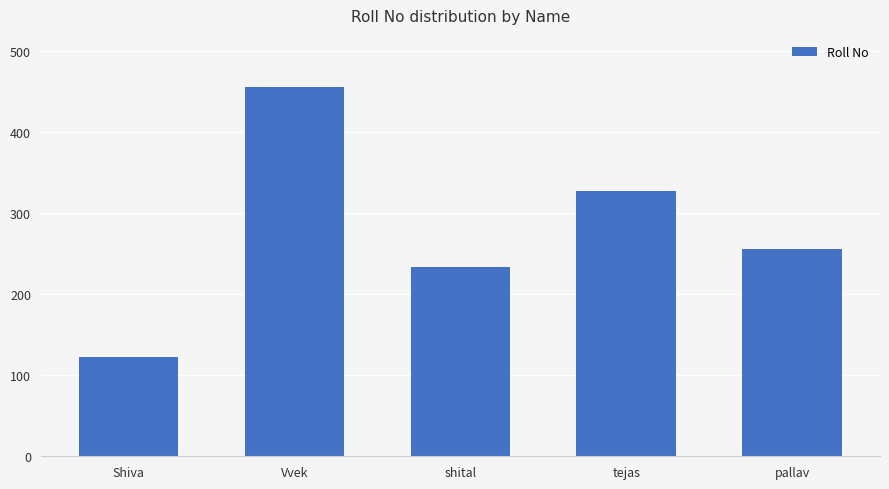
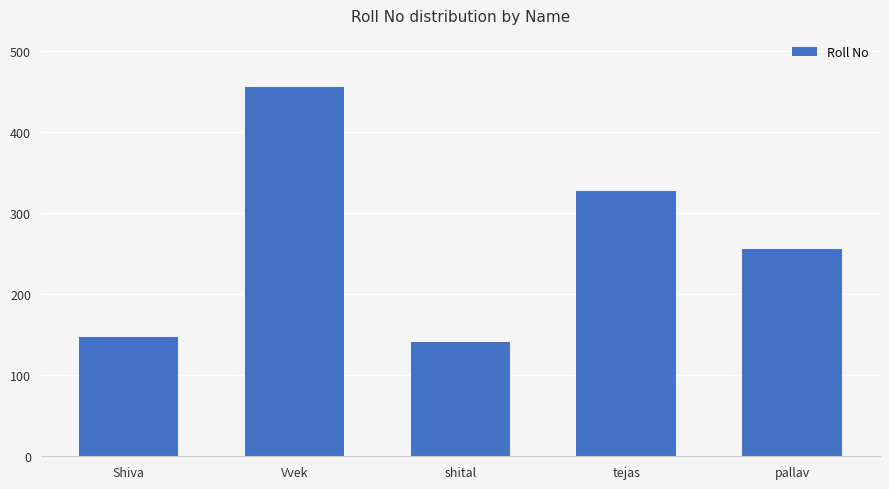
Shiva: 120 -> 150
shital: 230 -> 140
